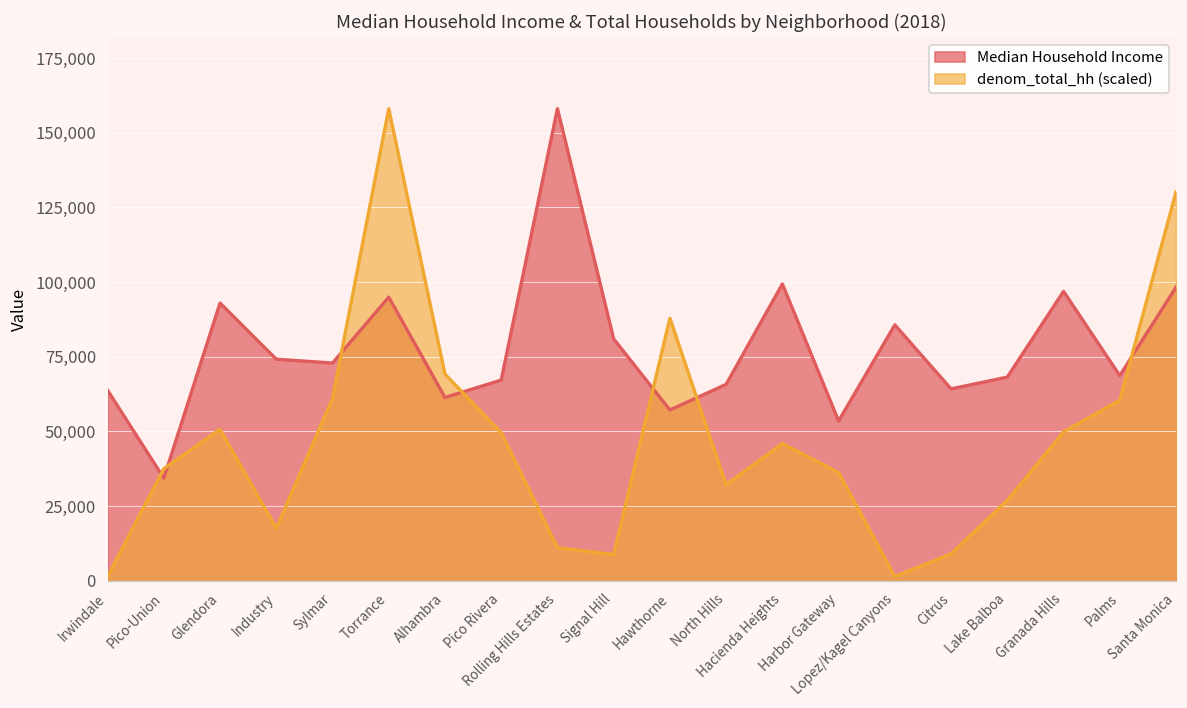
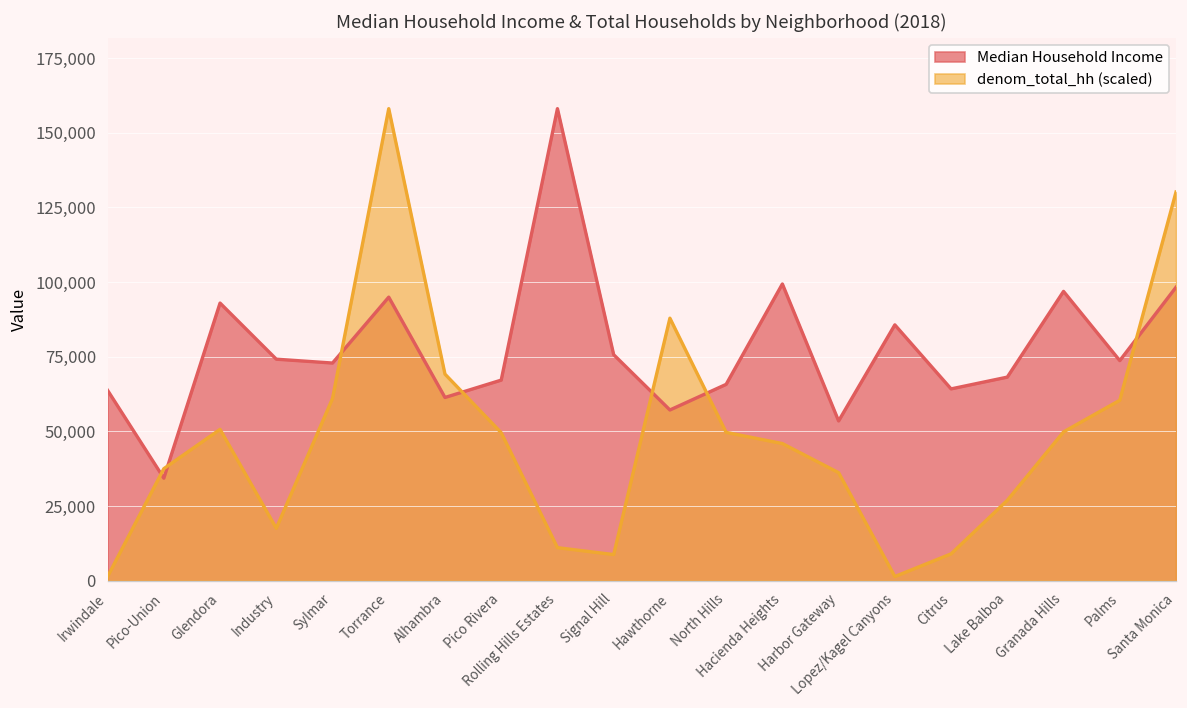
Median Household Income, Signal Hill: 81,000 -> 76,000
denom_total_hh (scaled), North Hills: 32,000 -> 50,000
Median Household Income, Palms: 69,000 -> 74,000
